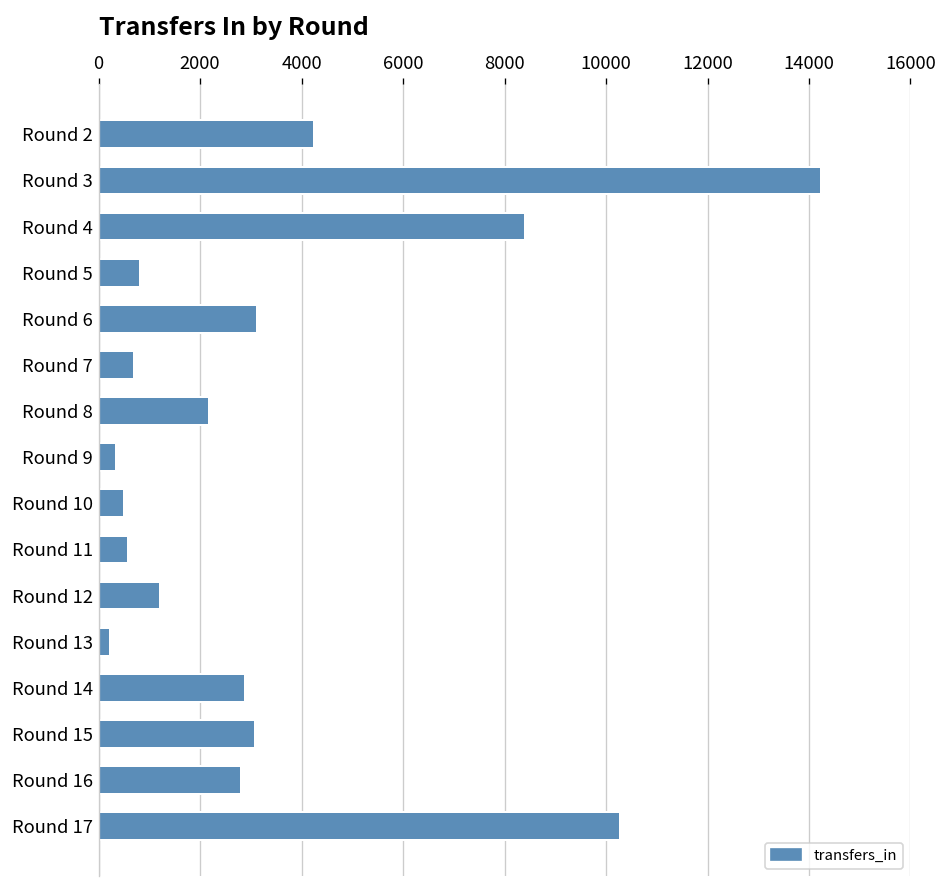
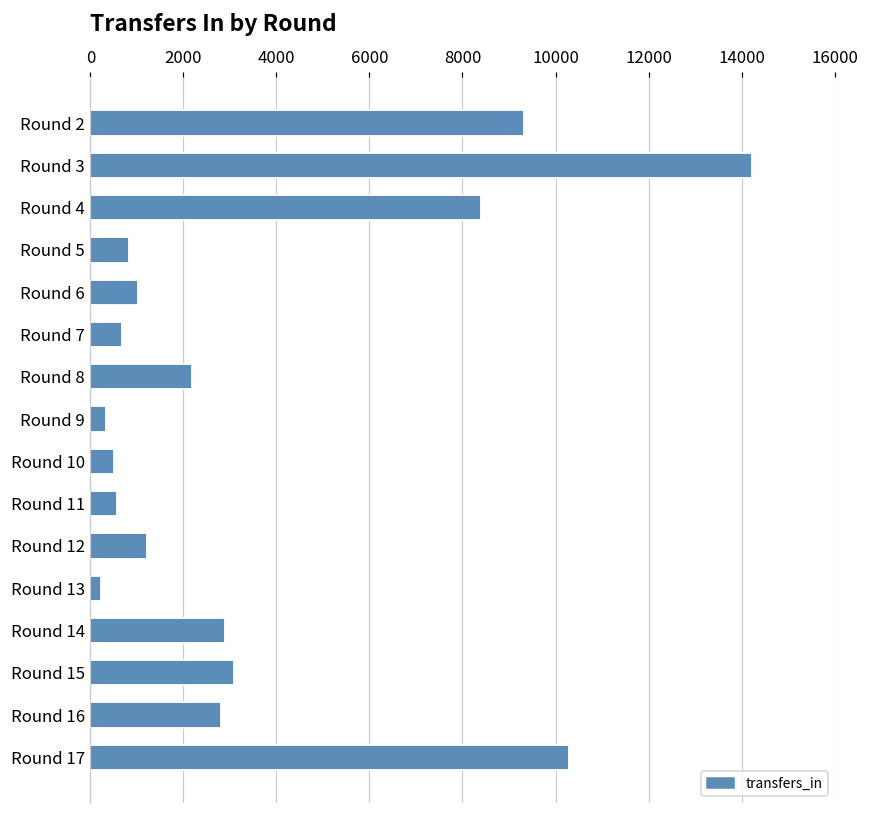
Round 2: 4200 -> 9300
Round 6: 3100 -> 1000
